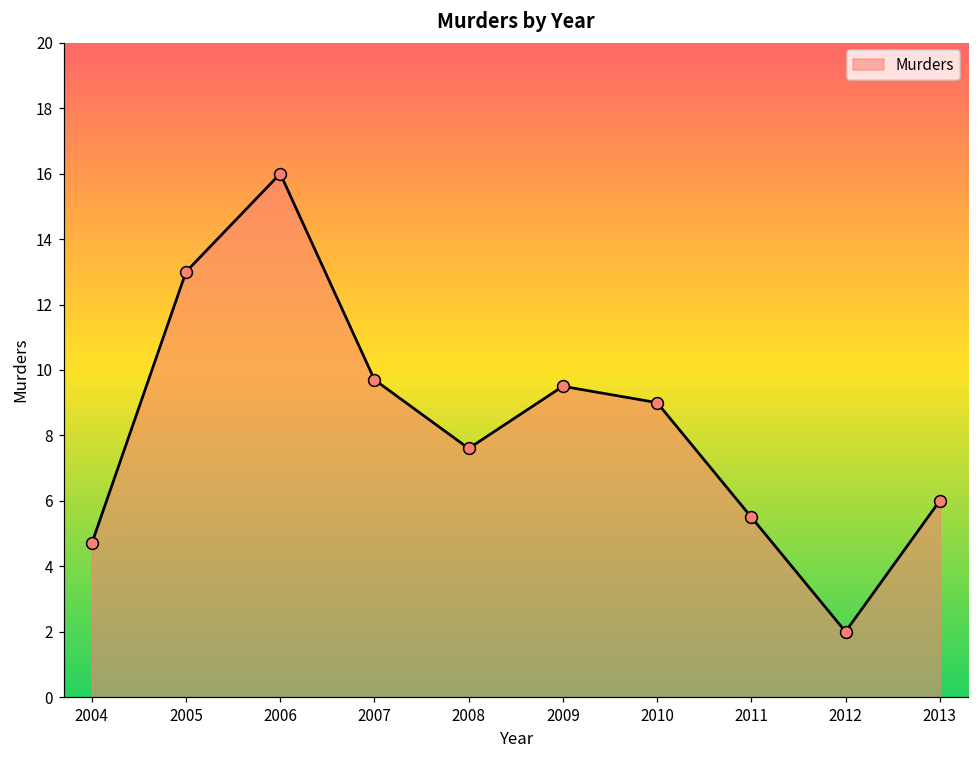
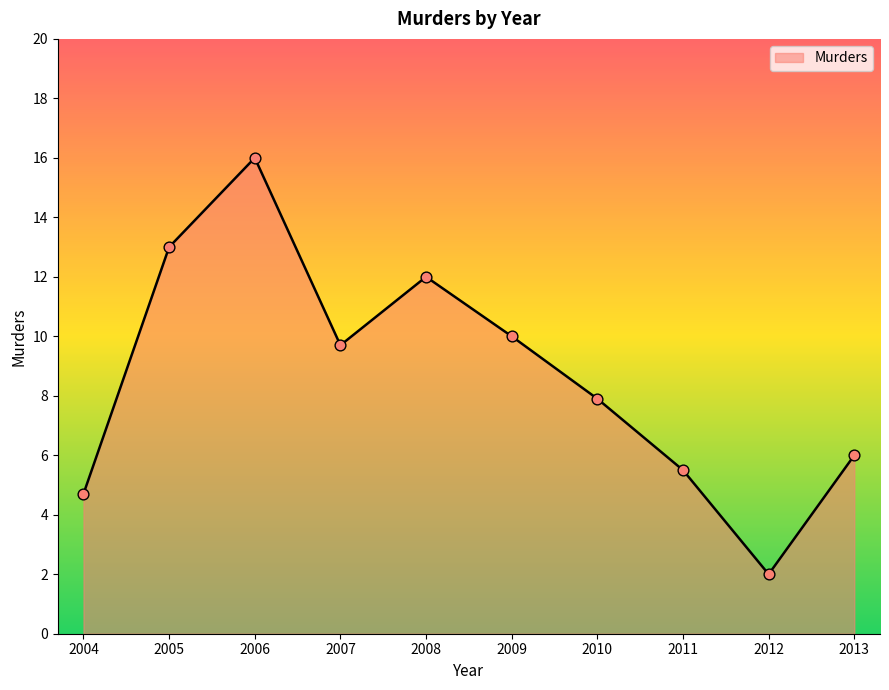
2008: 7.6 -> 12.0
2009: 9.5 -> 10.0
2010: 9.0 -> 7.9
